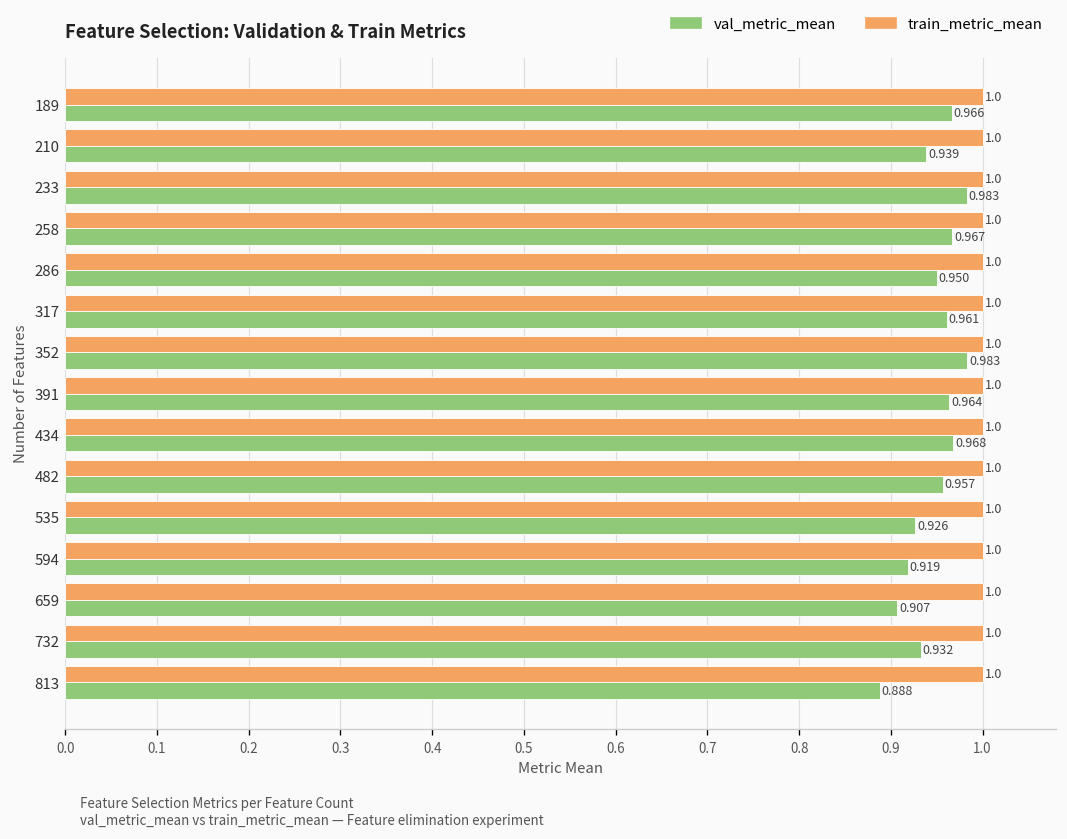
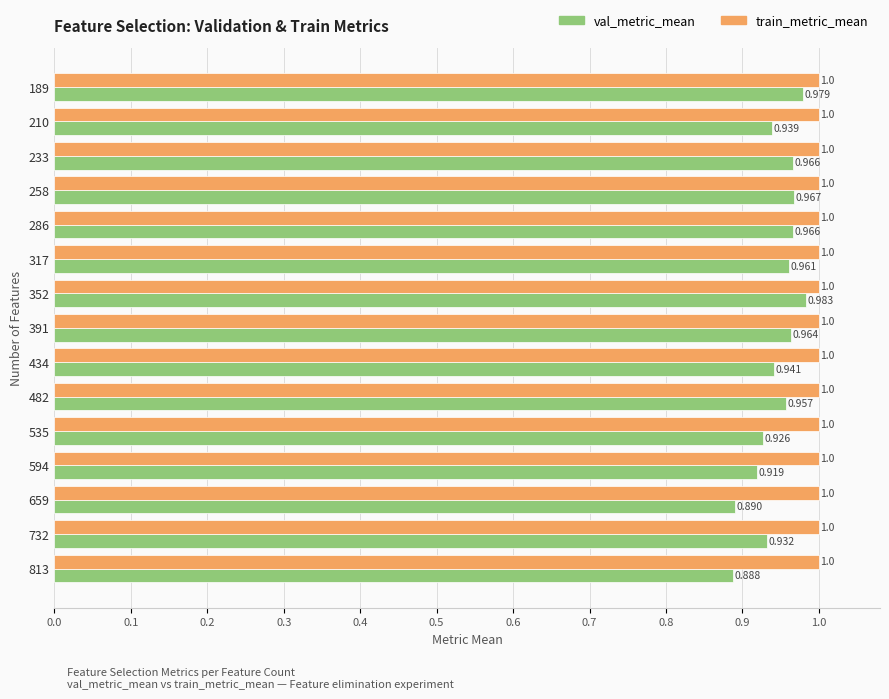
val_metric_mean, 189: 0.966 -> 0.979
val_metric_mean, 233: 0.983 -> 0.966
val_metric_mean, 286: 0.950 -> 0.966
val_metric_mean, 434: 0.968 -> 0.941
val_metric_mean, 659: 0.907 -> 0.890
